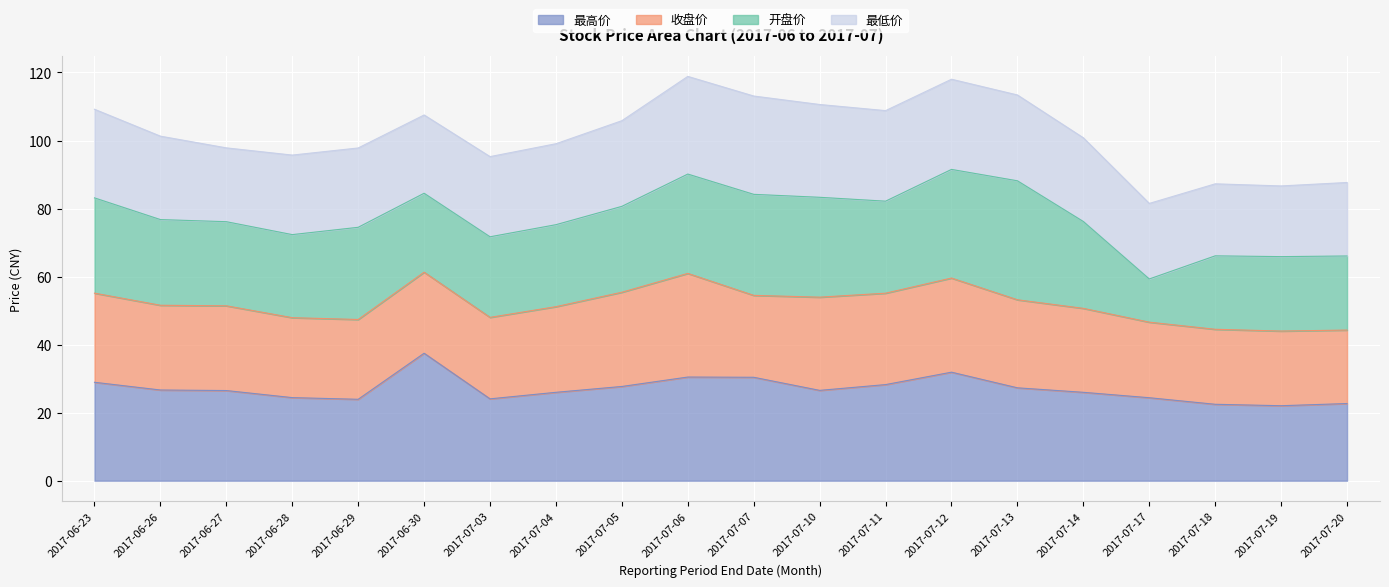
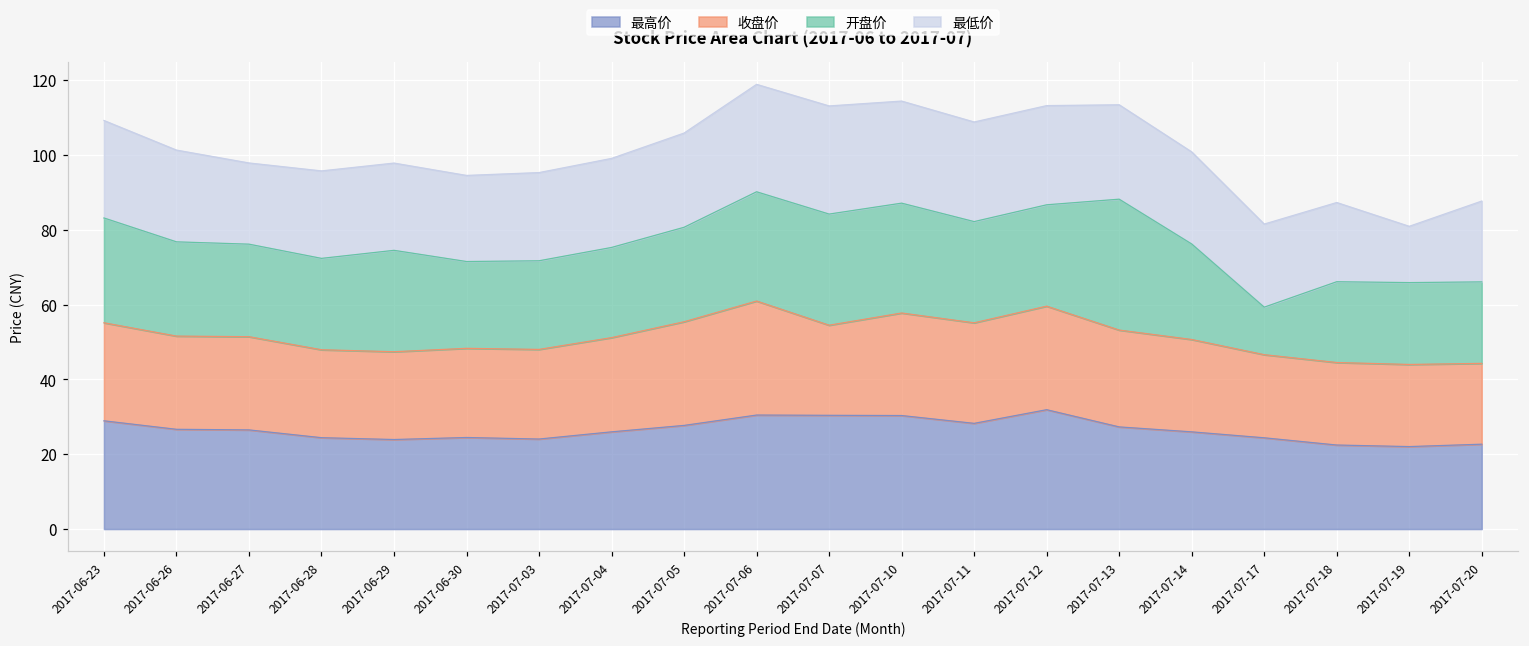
最高价, 2017-06-30: 37 -> 24
最高价, 2017-07-10: 27 -> 30
开盘价, 2017-07-12: 32 -> 27
最低价, 2017-07-19: 21 -> 15
